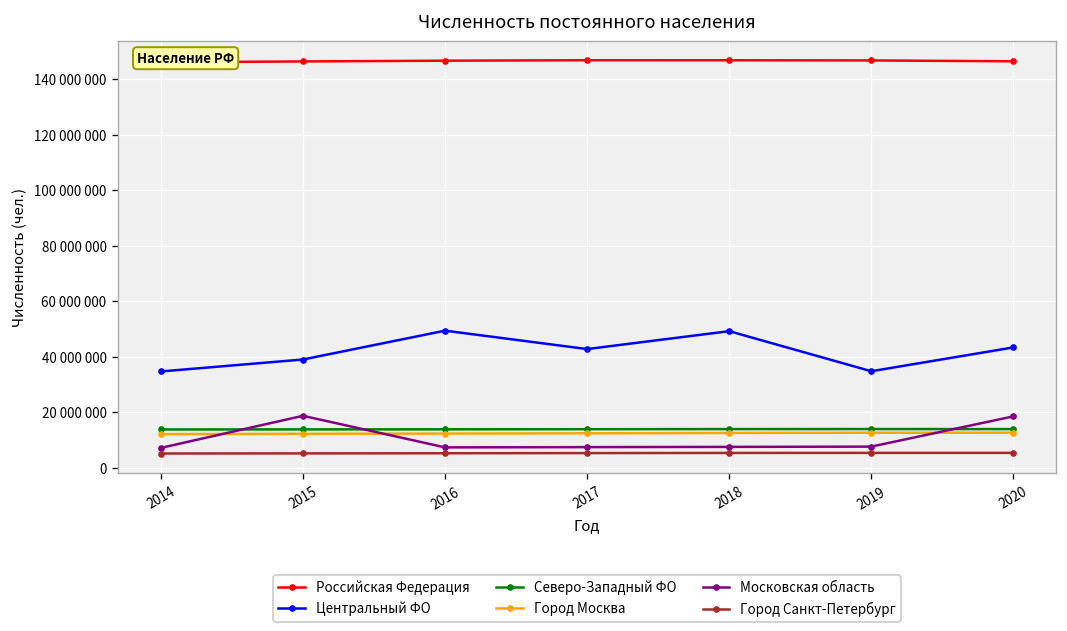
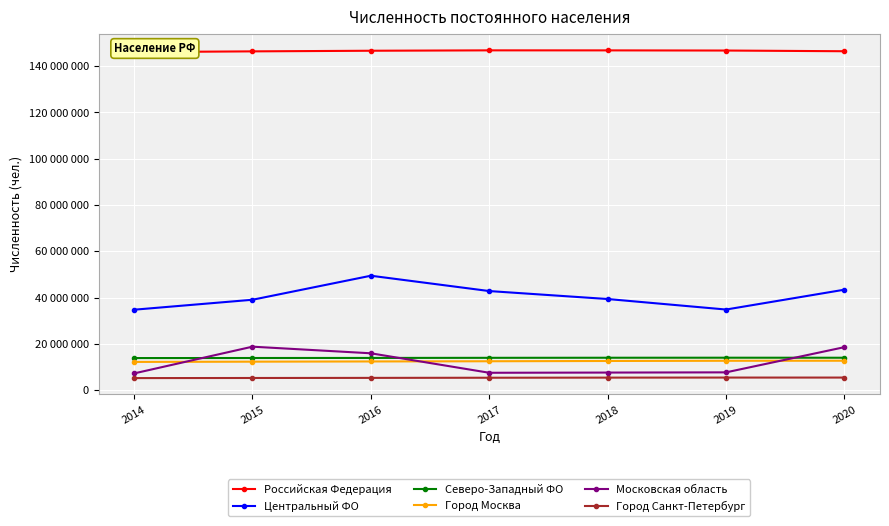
Московская область, 2016: 7000000 -> 16000000
Центральный ФО, 2018: 49000000 -> 39000000
